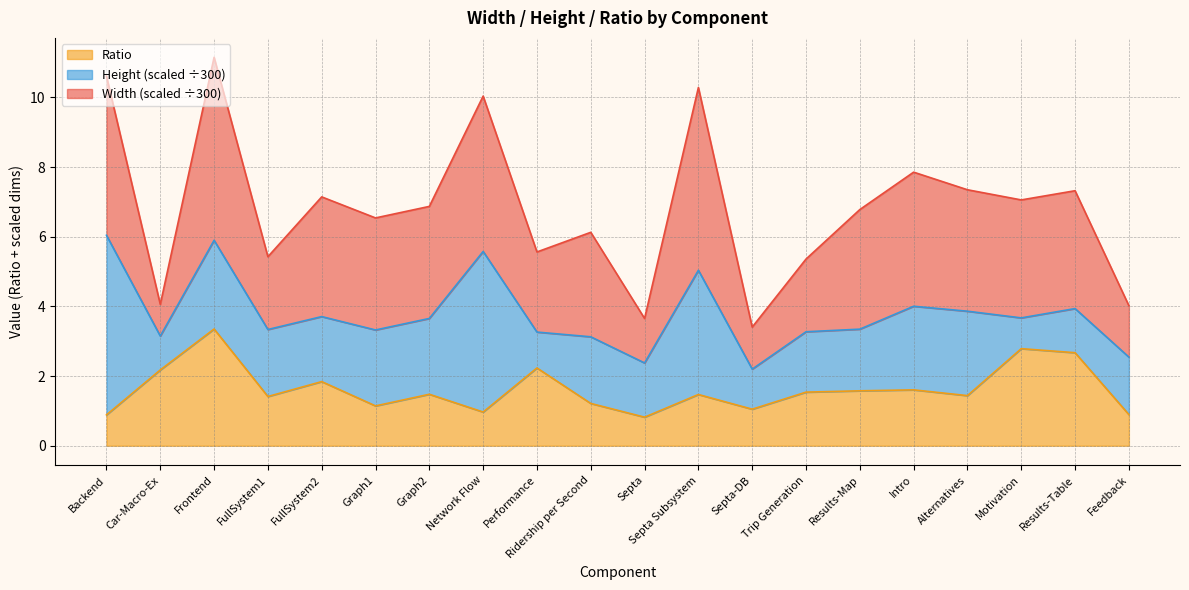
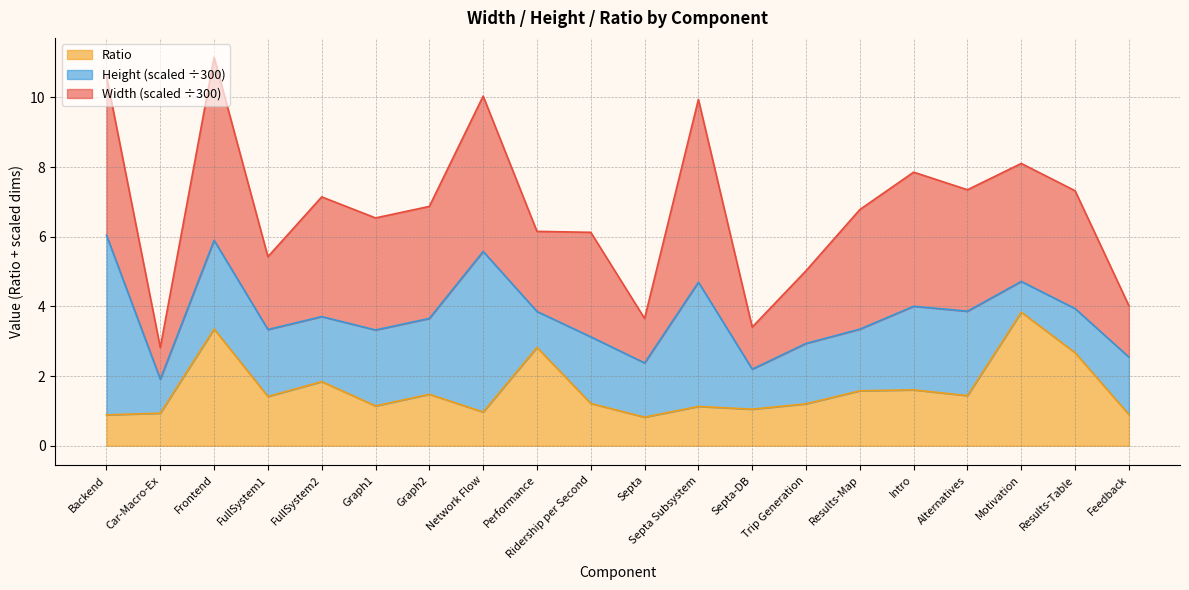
Ratio, Car-Macro-Ex: 2.2 -> 0.9
Ratio, Performance: 2.2 -> 2.8
Ratio, Septa Subsystem: 1.5 -> 1.1
Ratio, Trip Generation: 1.5 -> 1.2
Ratio, Motivation: 2.8 -> 3.8
